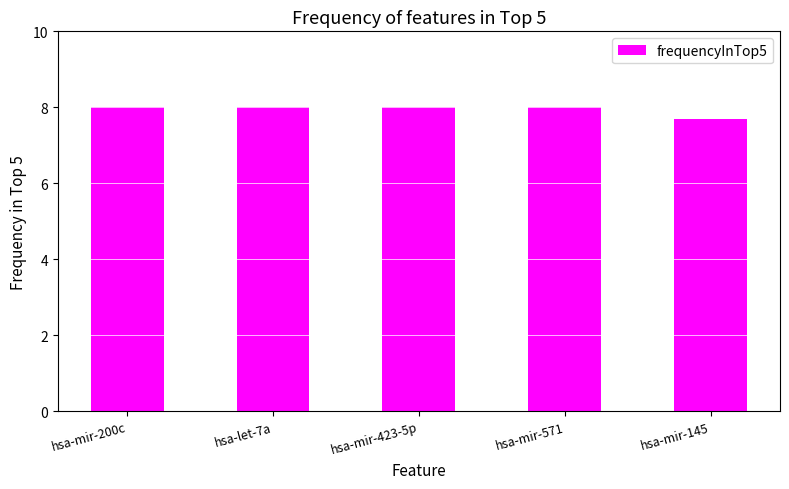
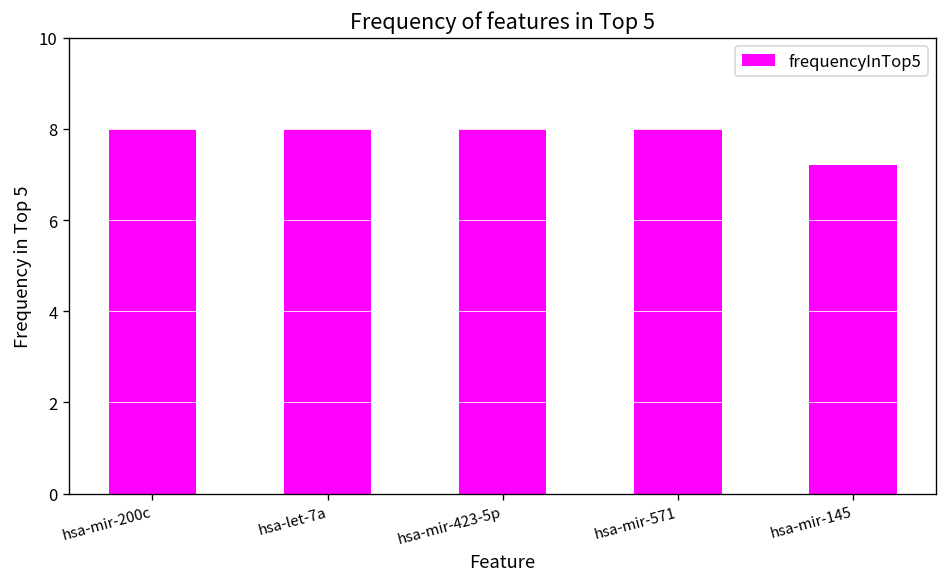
hsa-mir-145: 7.7 -> 7.2
